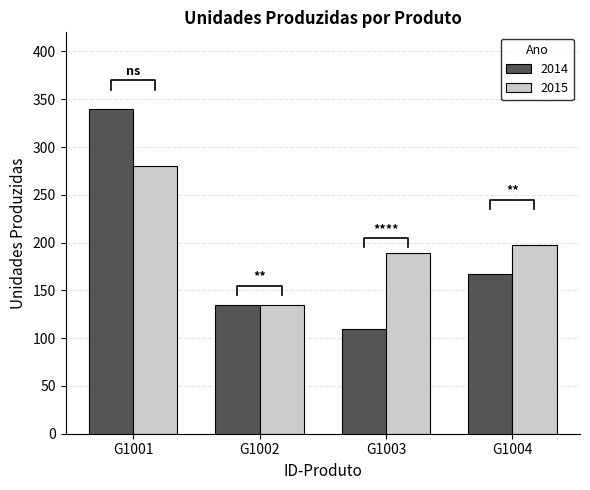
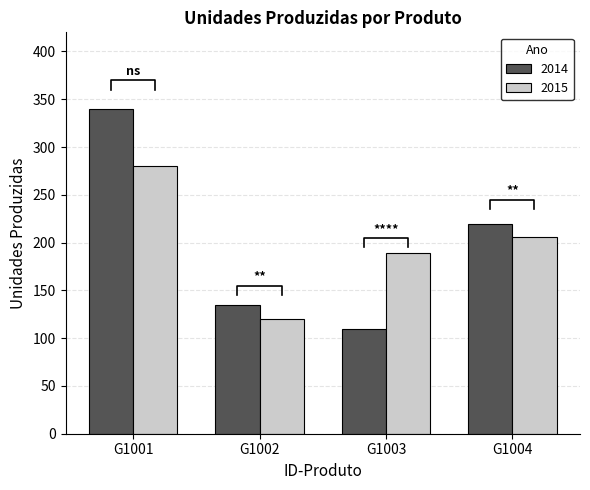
2015, G1002: 140 -> 120
2014, G1004: 170 -> 220
2015, G1004: 200 -> 210
